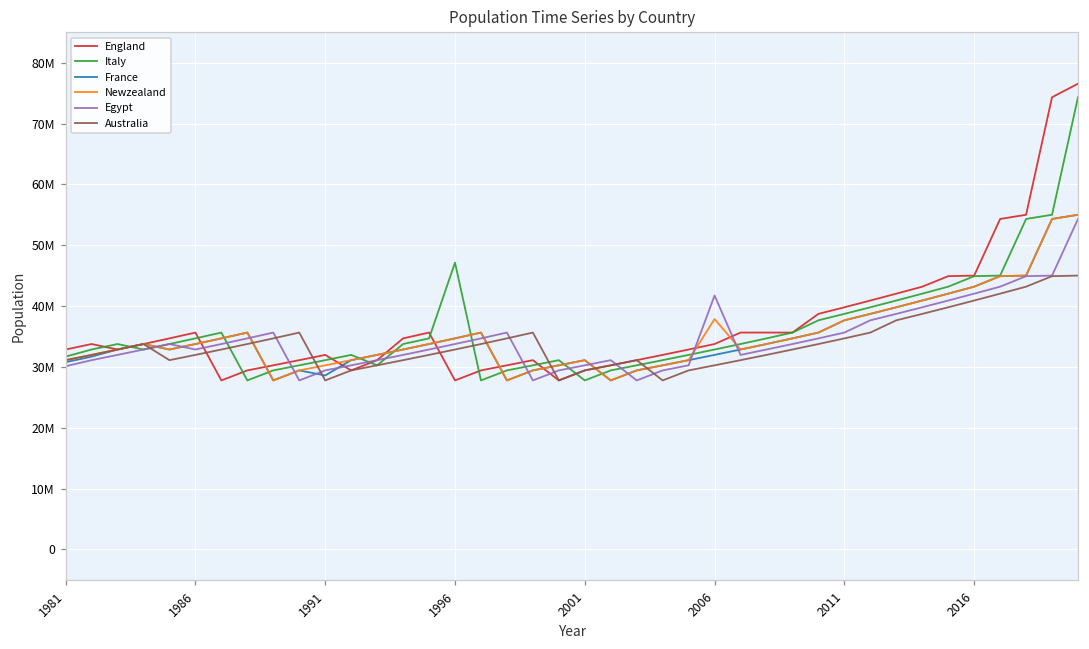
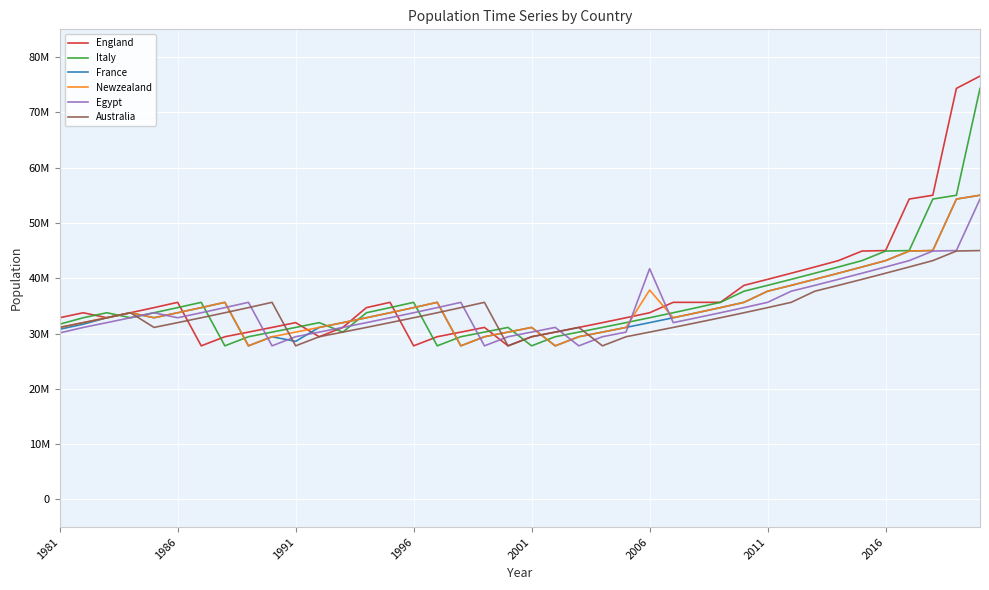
Italy, 1996: 47000000 -> 36000000
